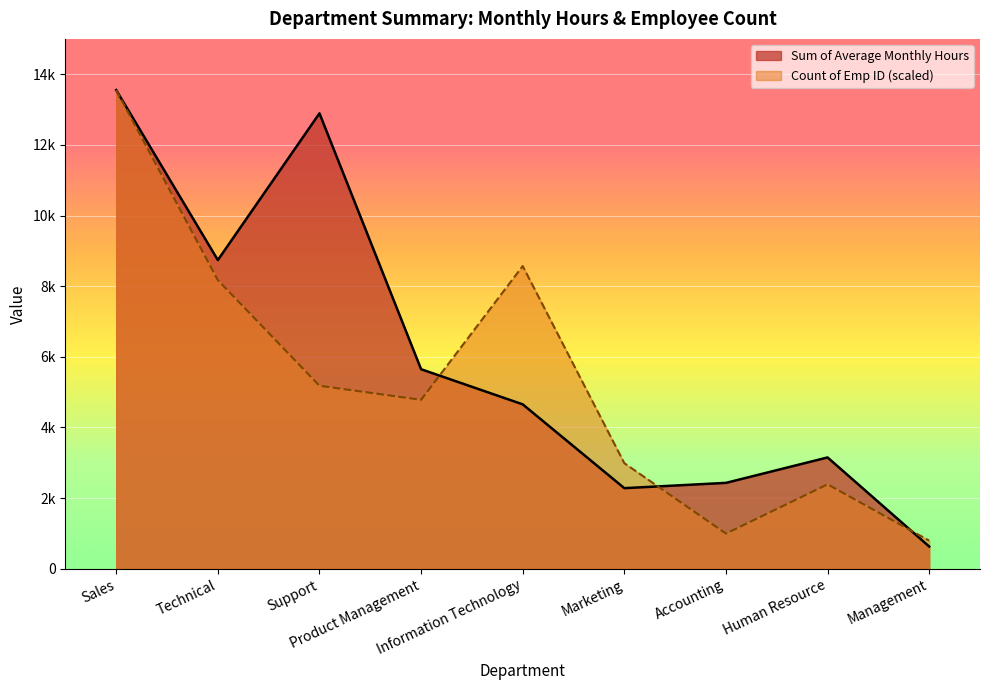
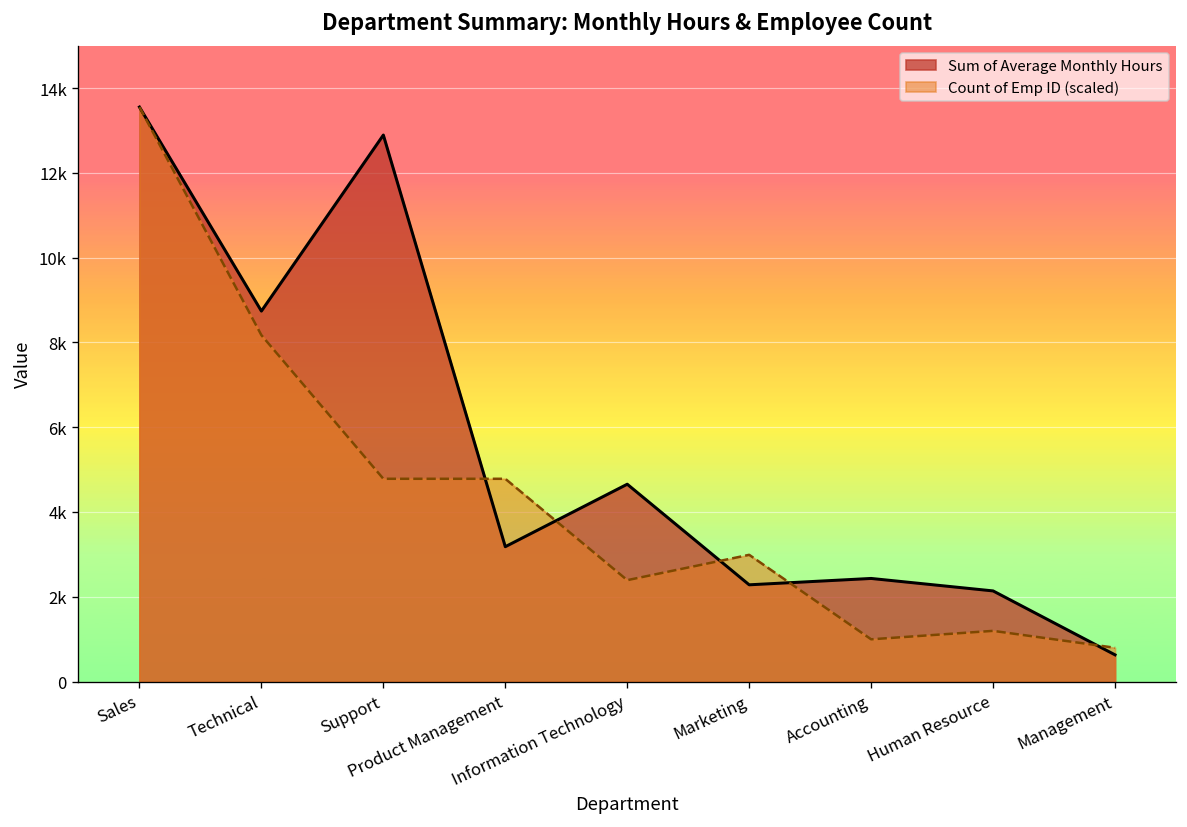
Count of Emp ID (scaled), Support: 5200 -> 4800
Sum of Average Monthly Hours, Product Management: 5600 -> 3200
Count of Emp ID (scaled), Information Technology: 8600 -> 2400
Sum of Average Monthly Hours, Human Resource: 3200 -> 2100
Count of Emp ID (scaled), Human Resource: 2400 -> 1200
